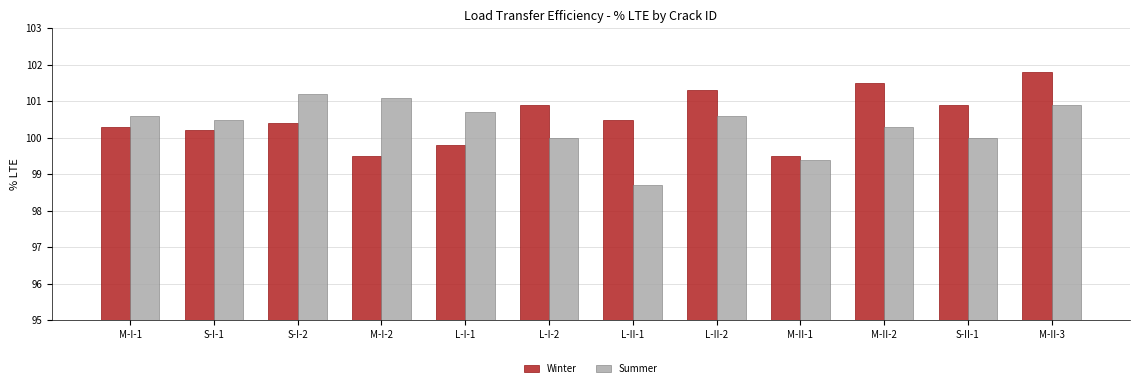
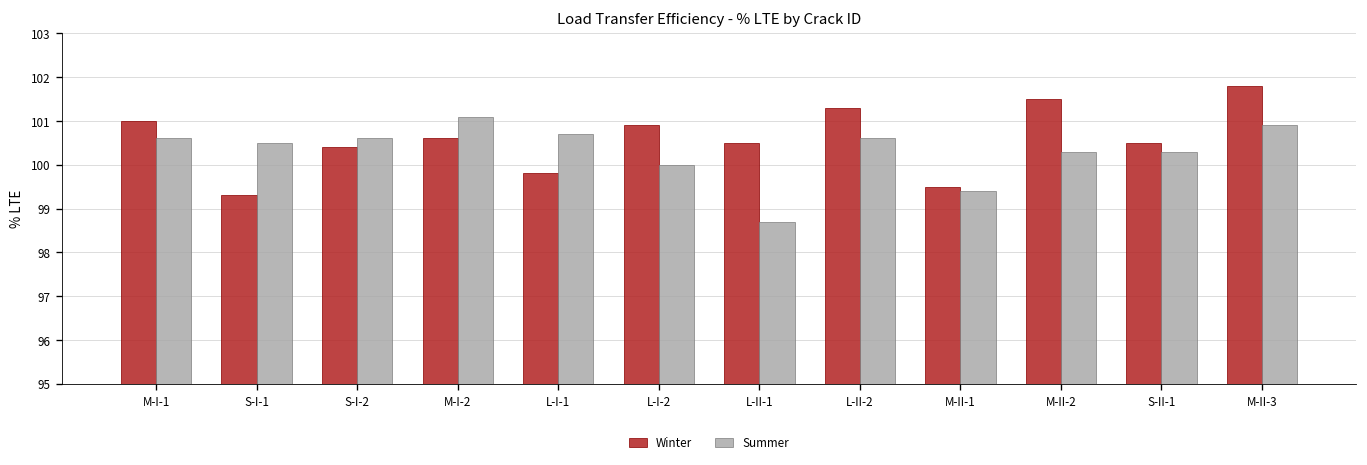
Winter, M-I-1: 100.3 -> 101.0
Winter, S-I-1: 100.2 -> 99.3
Summer, S-I-2: 101.2 -> 100.6
Winter, M-I-2: 99.5 -> 100.6
Winter, S-II-1: 100.9 -> 100.5
Summer, S-II-1: 100.0 -> 100.3
